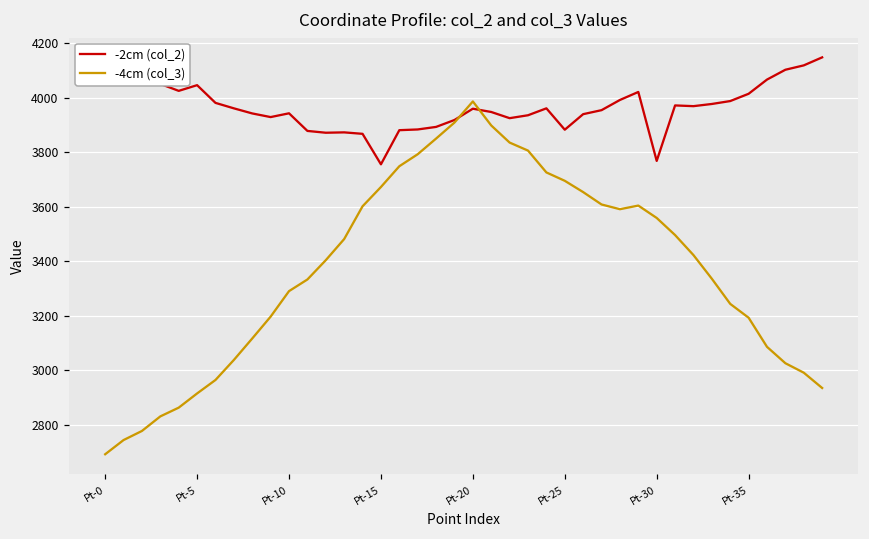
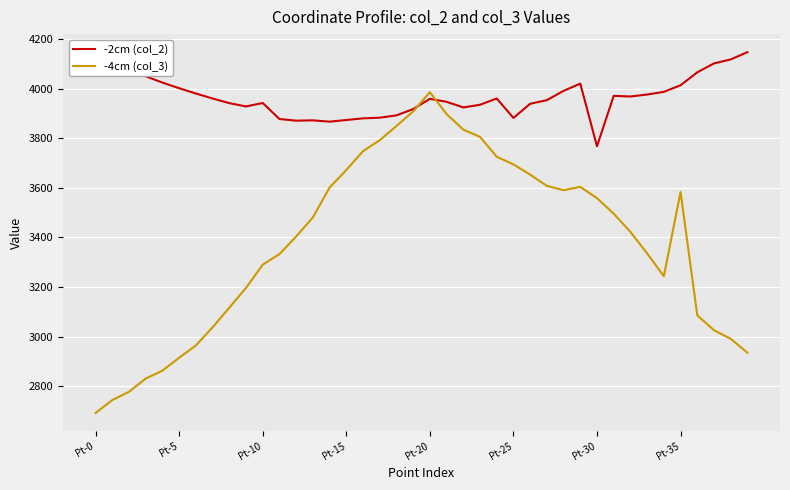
-2cm (col_2), Pt-5: 4050 -> 4000
-2cm (col_2), Pt-15: 3760 -> 3870
-4cm (col_3), Pt-35: 3190 -> 3580
